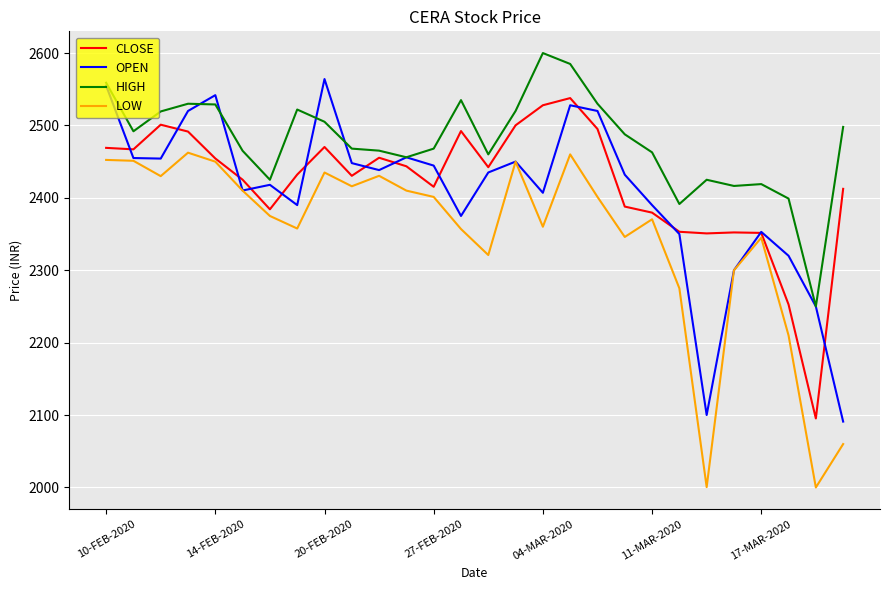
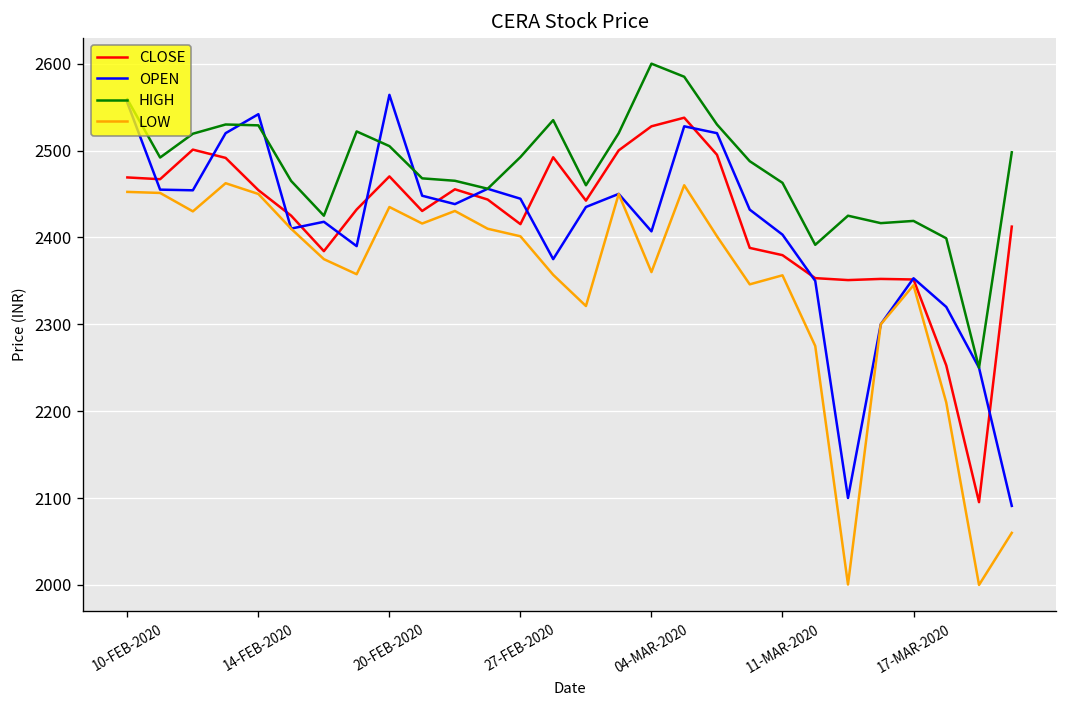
HIGH, 27-FEB-2020: 2470 -> 2490
OPEN, 11-MAR-2020: 2390 -> 2400
LOW, 11-MAR-2020: 2370 -> 2360
